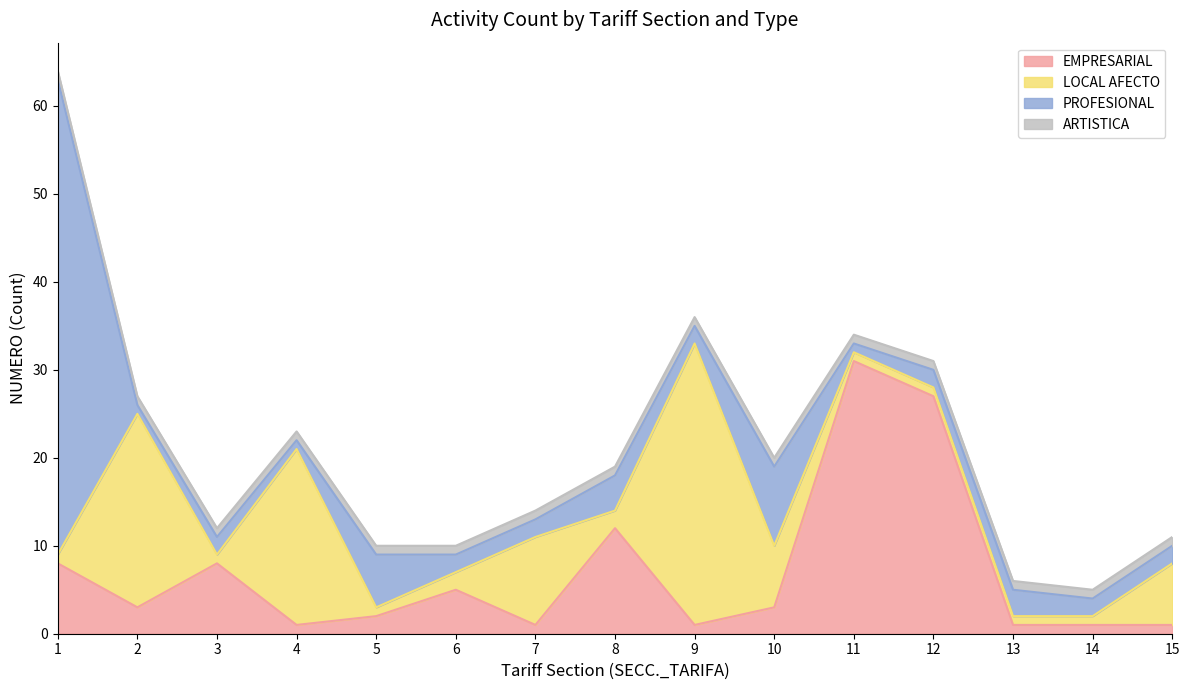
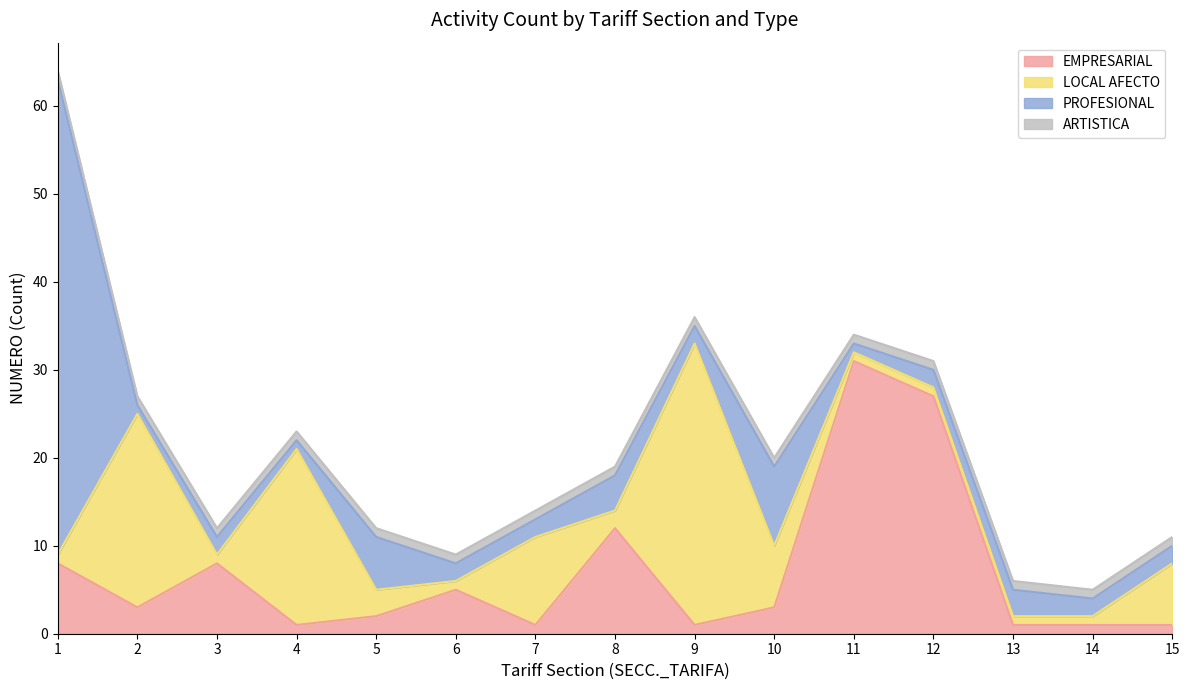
LOCAL AFECTO, 5: 1 -> 3
LOCAL AFECTO, 6: 2 -> 1
